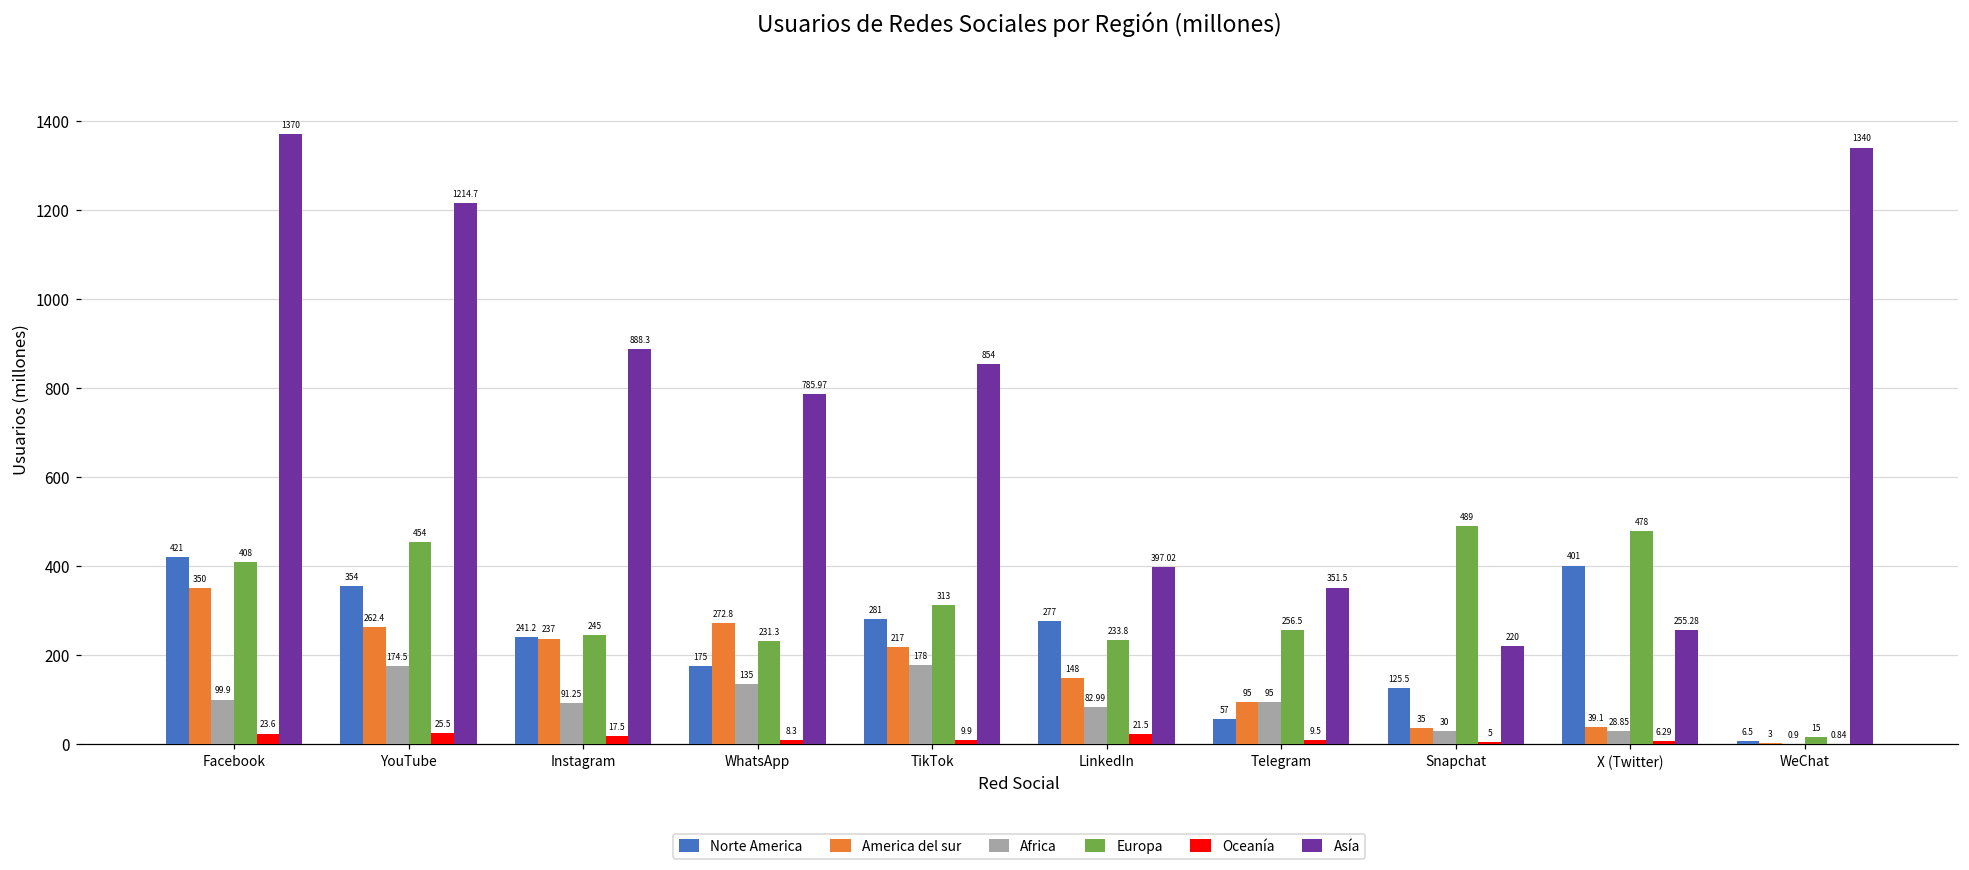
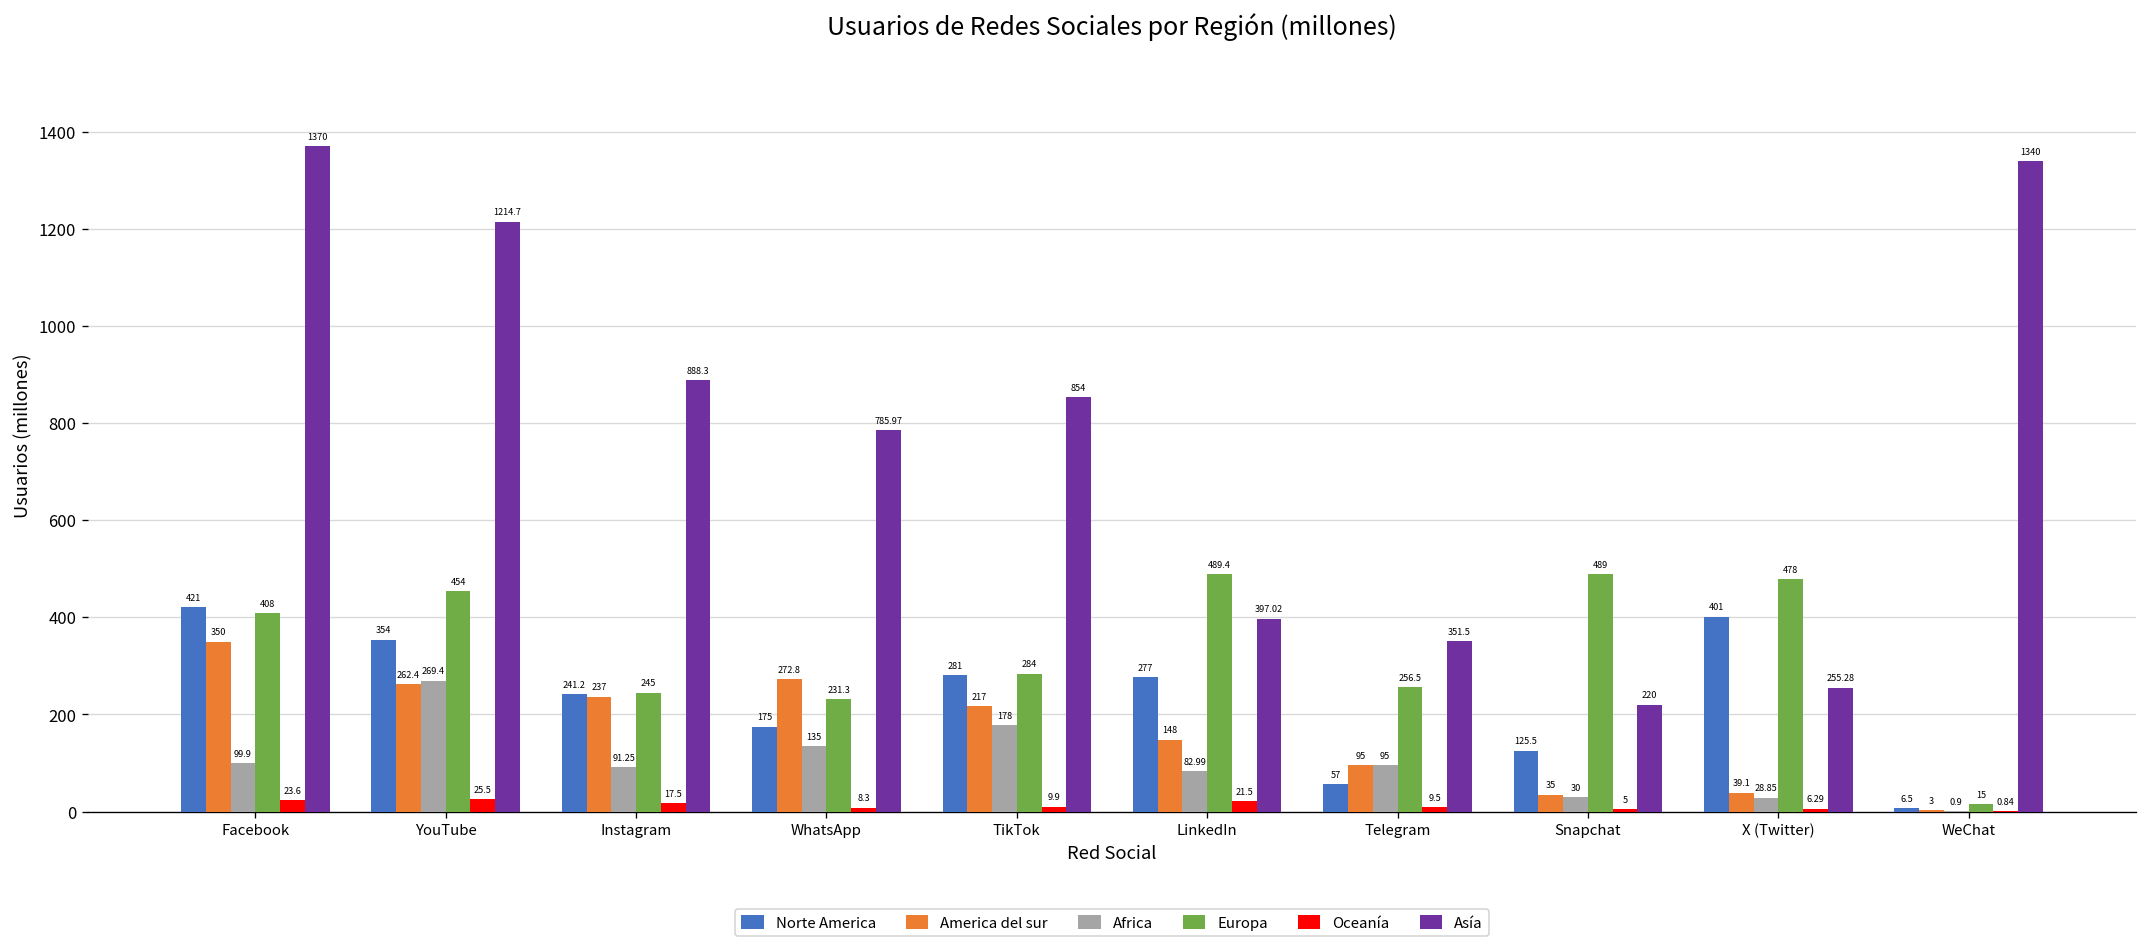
Africa, YouTube: 174.5 -> 269.4
Europa, TikTok: 313 -> 284
Europa, LinkedIn: 233.8 -> 489.4
